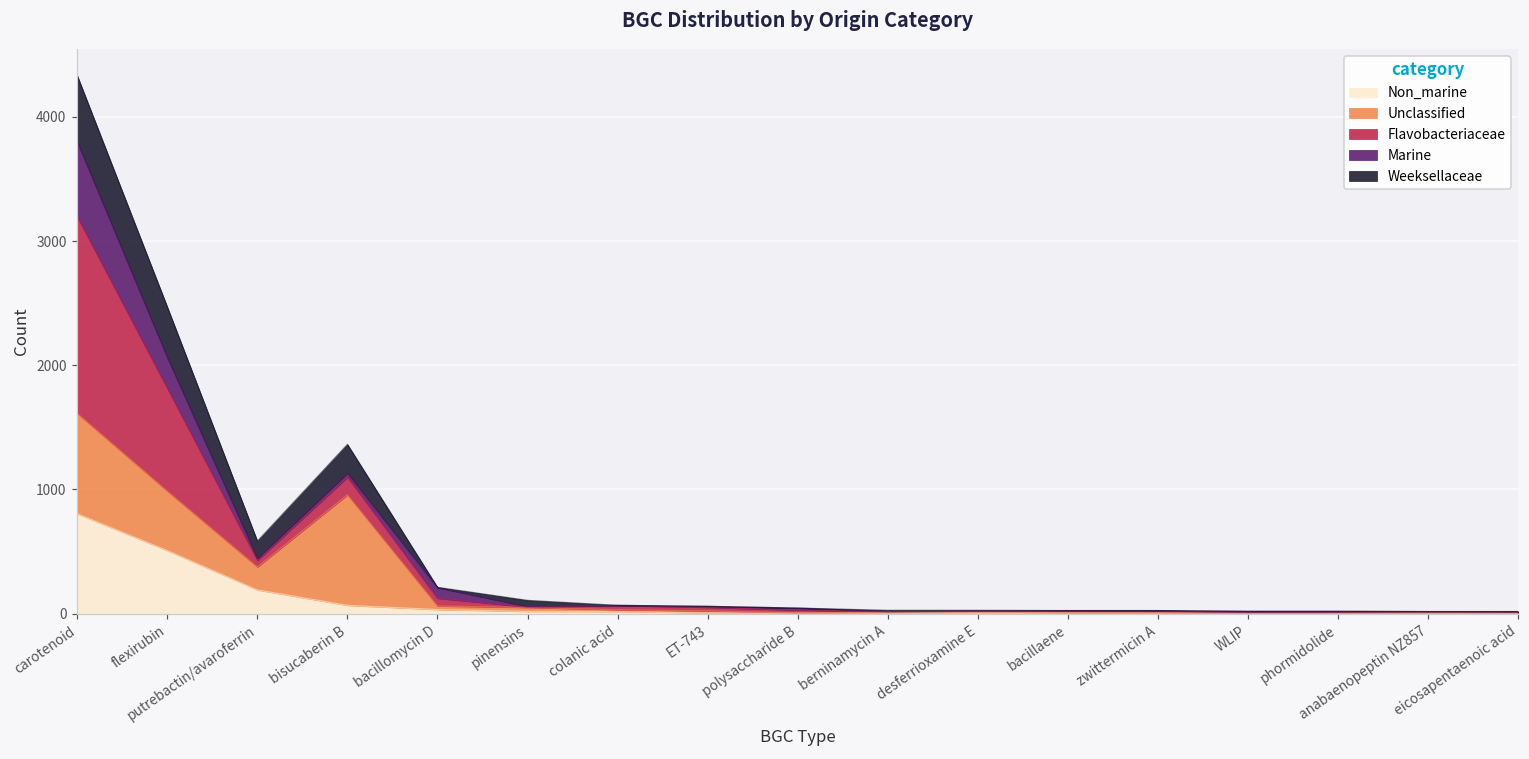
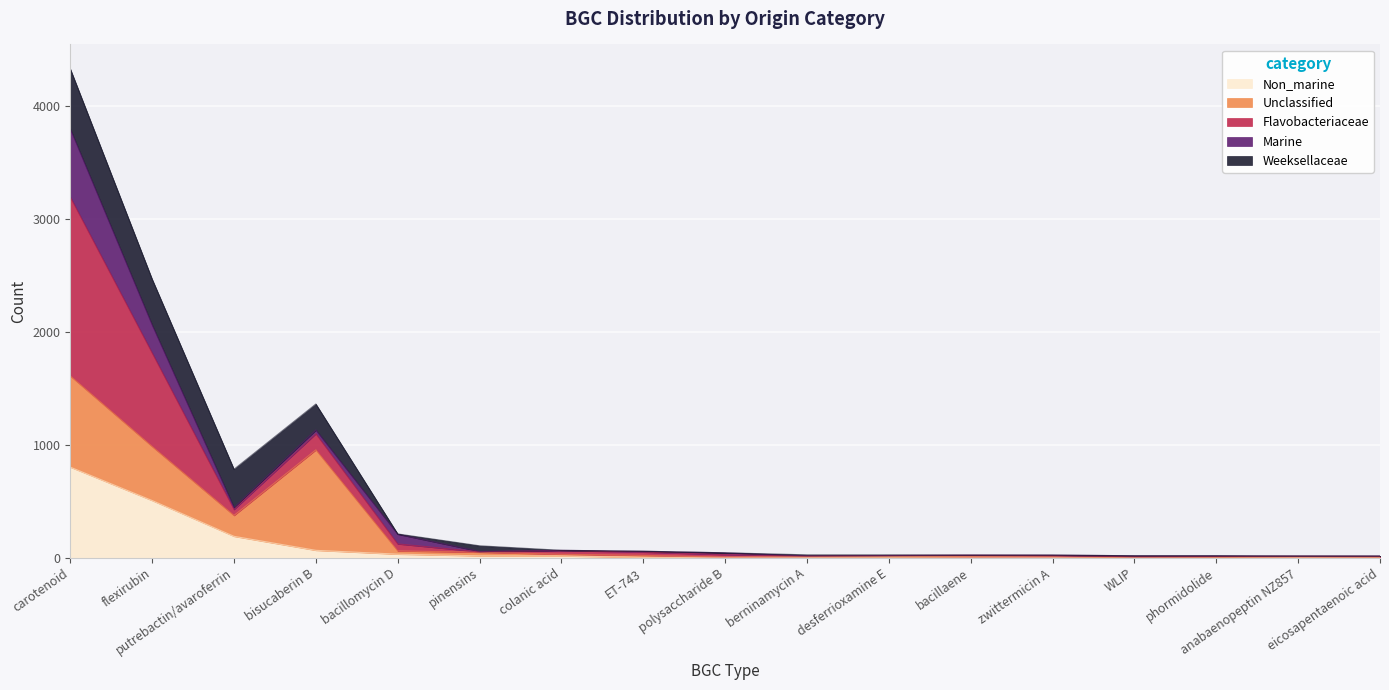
Weeksellaceae, putrebactin/avaroferrin: 140 -> 340
